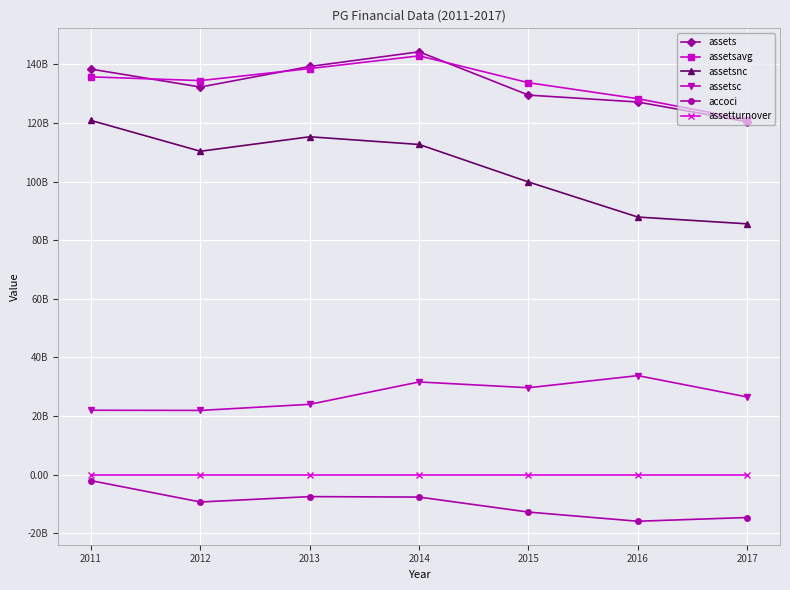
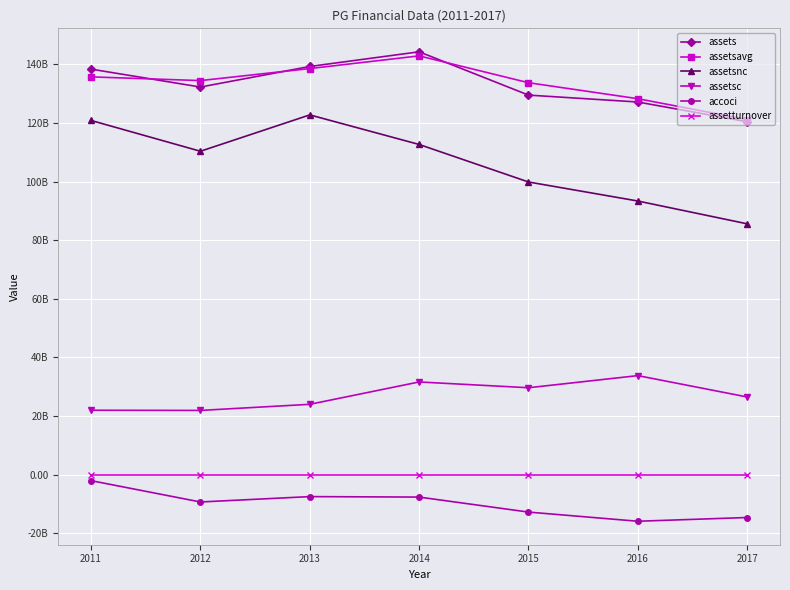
assetsnc, 2013: 115000000000 -> 123000000000
assetsnc, 2016: 88000000000 -> 93000000000
